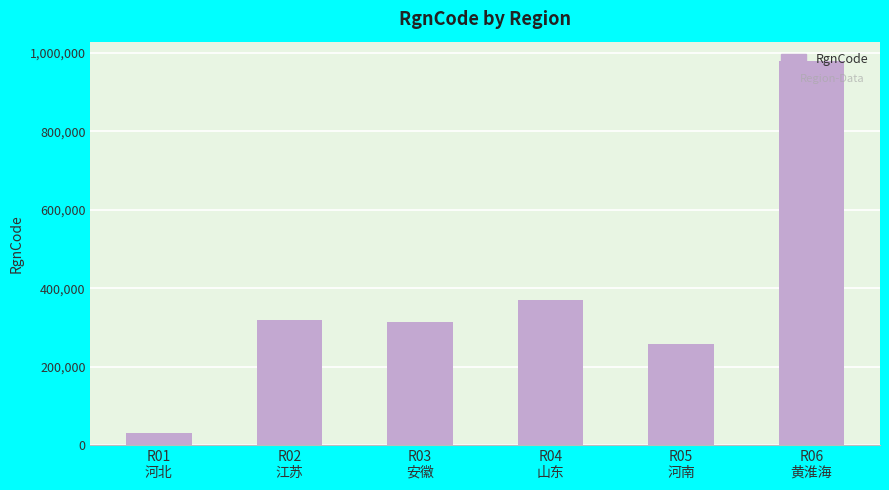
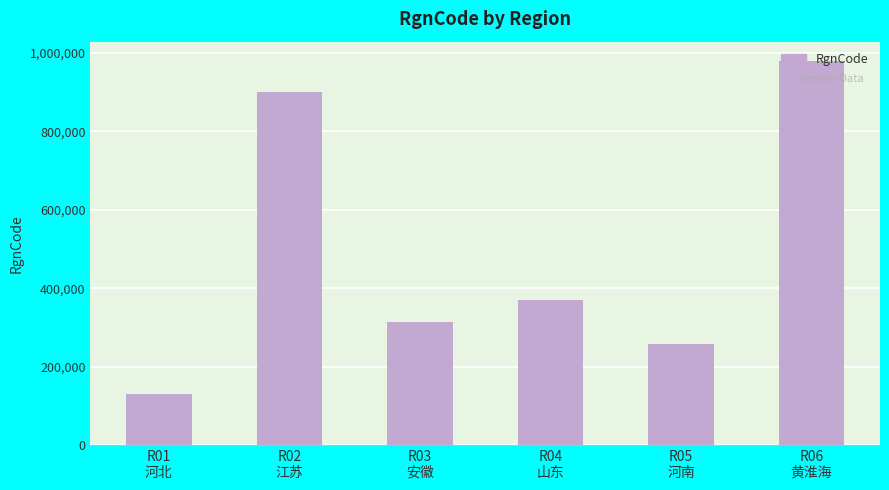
R01 河北: 30,000 -> 130,000
R02 江苏: 320,000 -> 900,000
